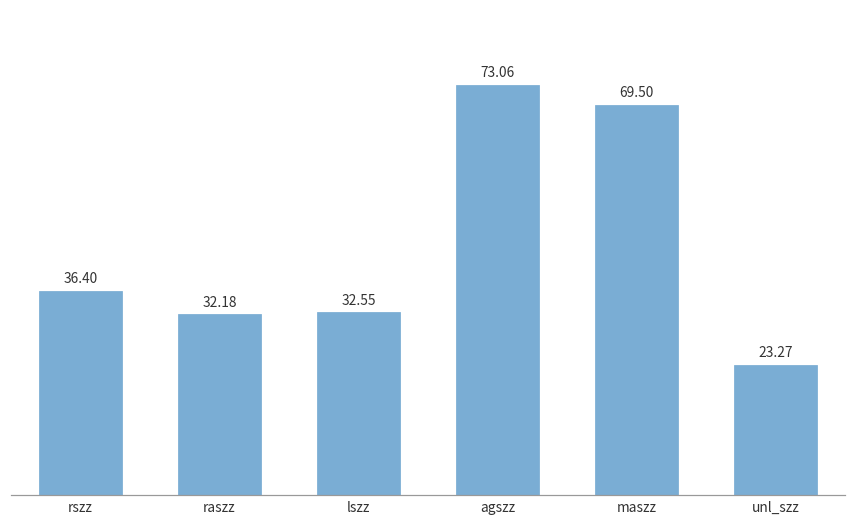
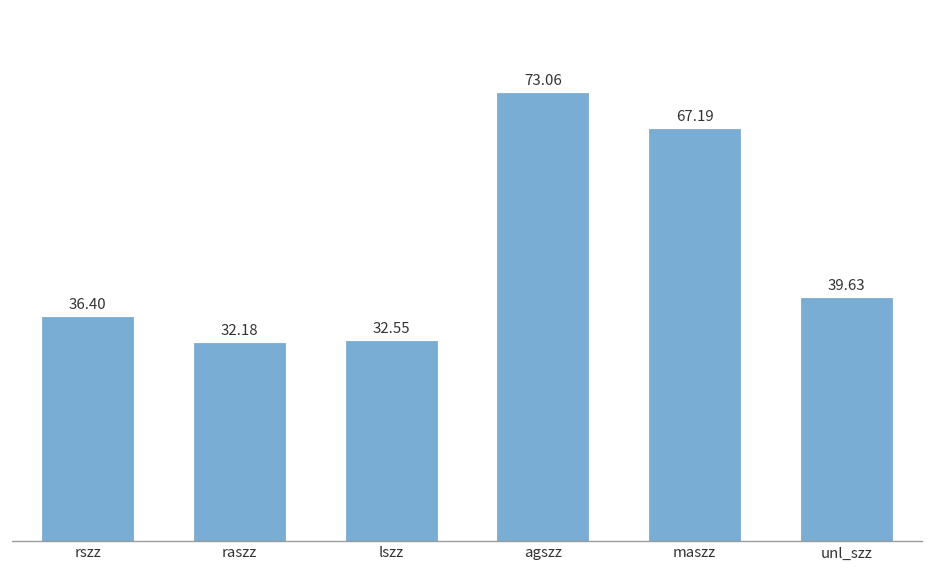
maszz: 69.50 -> 67.19
unl_szz: 23.27 -> 39.63
